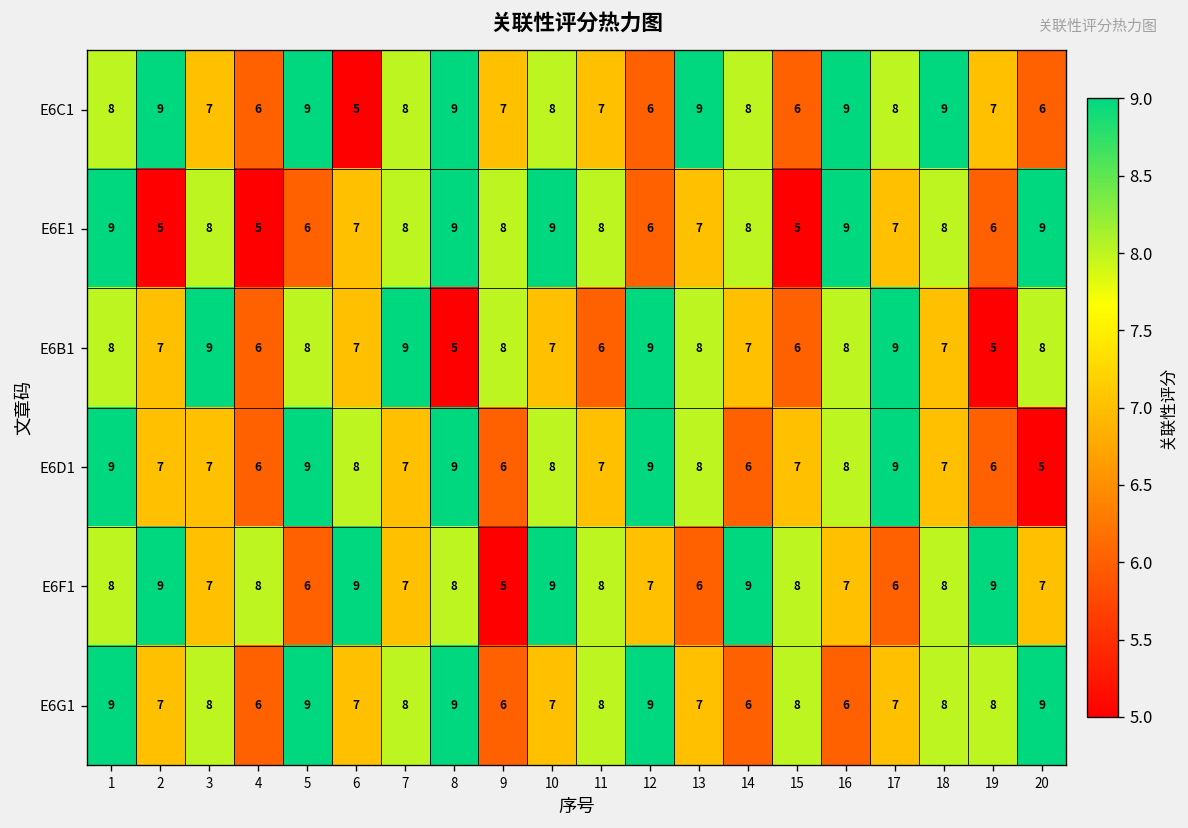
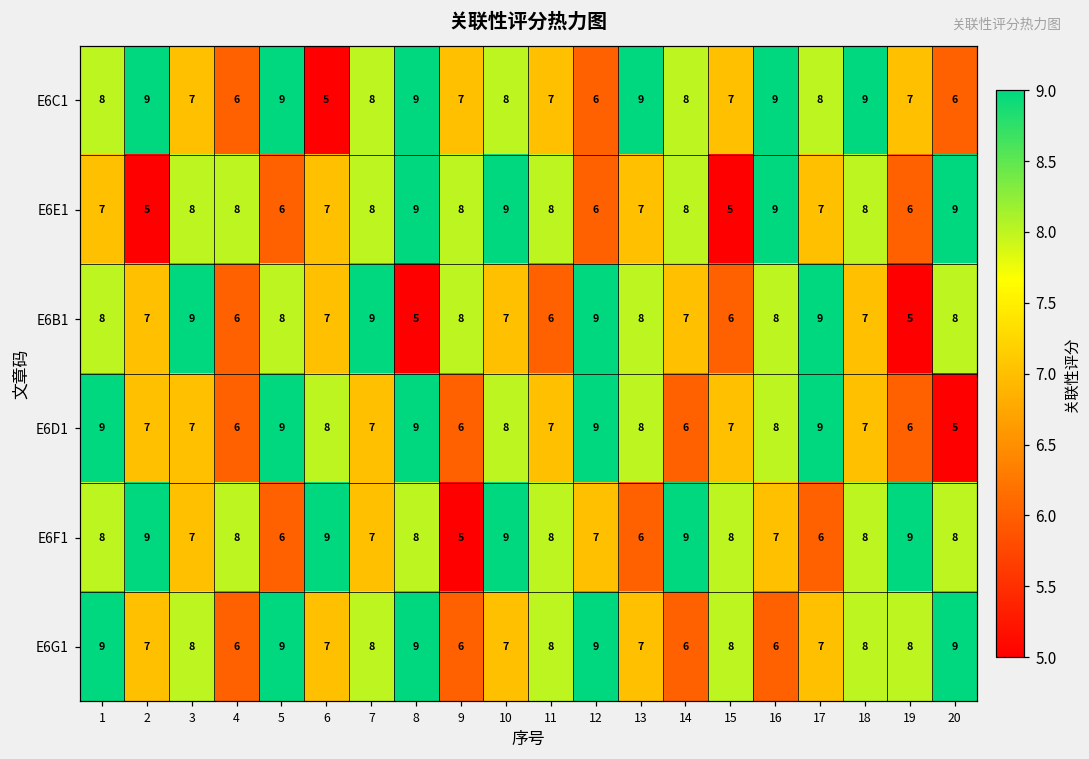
E6C1, 15: 6 -> 7
E6E1, 1: 9 -> 7
E6E1, 4: 5 -> 8
E6F1, 20: 7 -> 8
